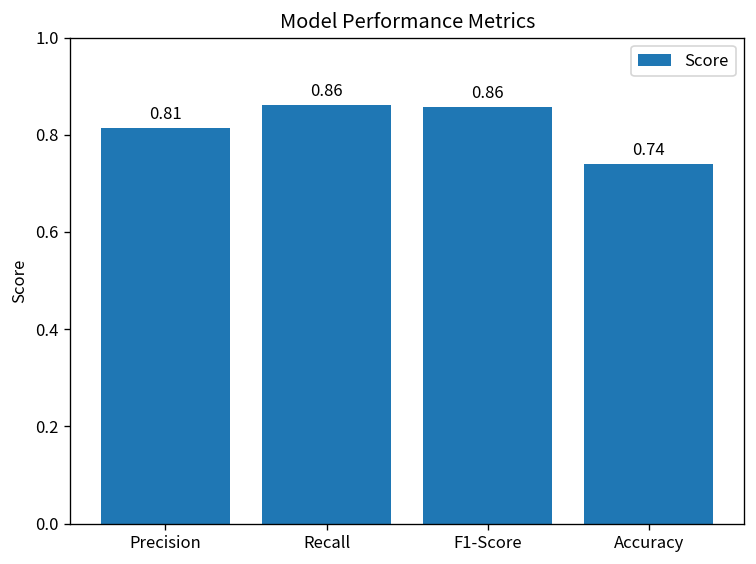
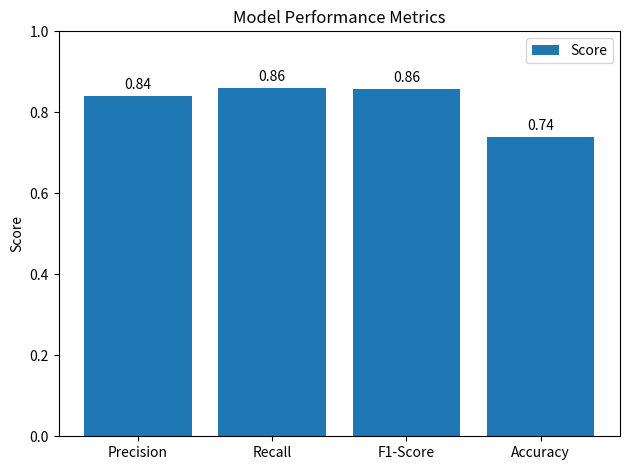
Precision: 0.81 -> 0.84
